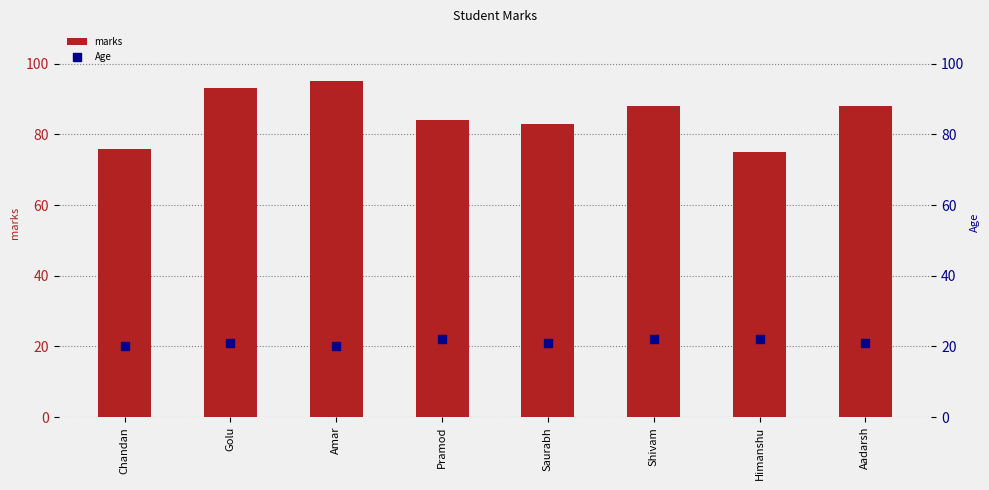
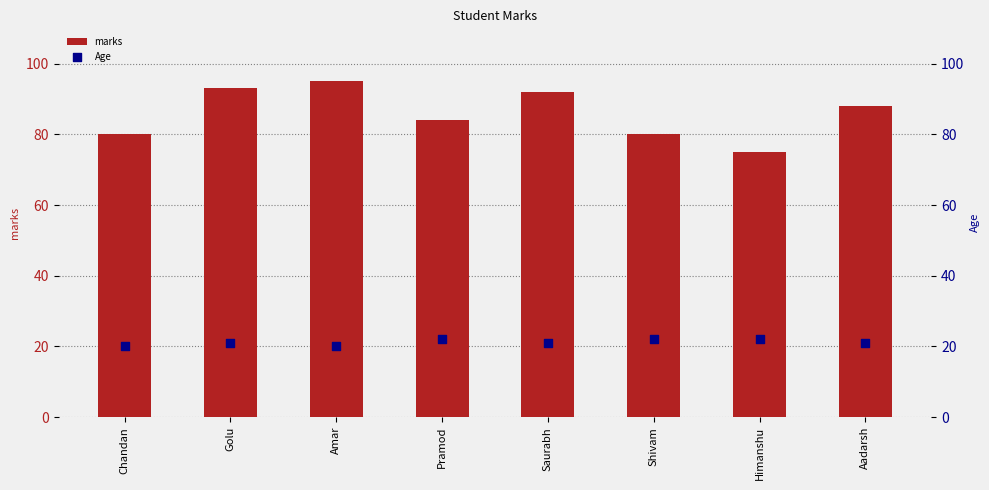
marks, Chandan: 76 -> 80
marks, Saurabh: 83 -> 92
marks, Shivam: 88 -> 80
